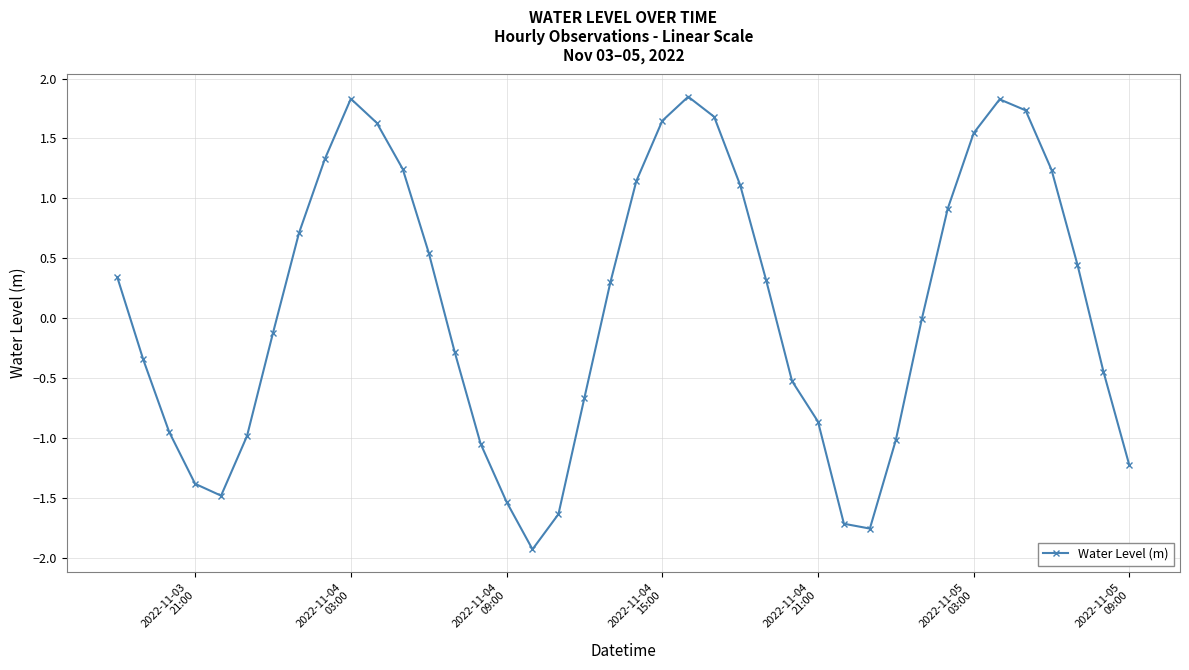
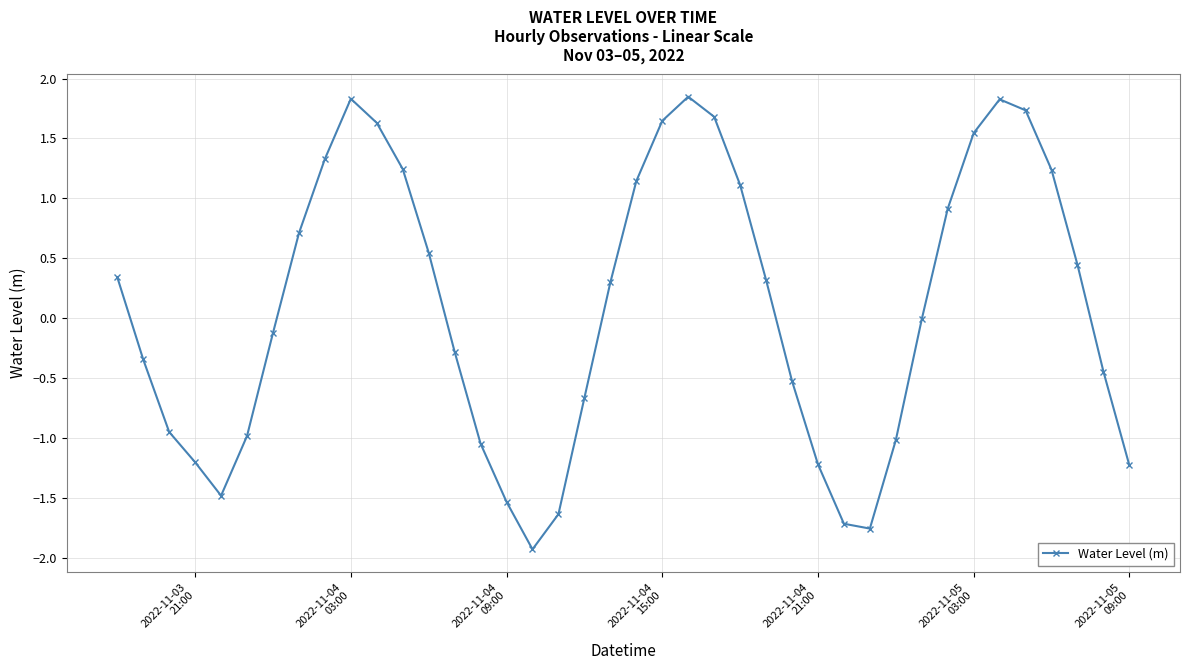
2022-11-03 21:00: -1.38 -> -1.20
2022-11-04 21:00: -0.86 -> -1.22
